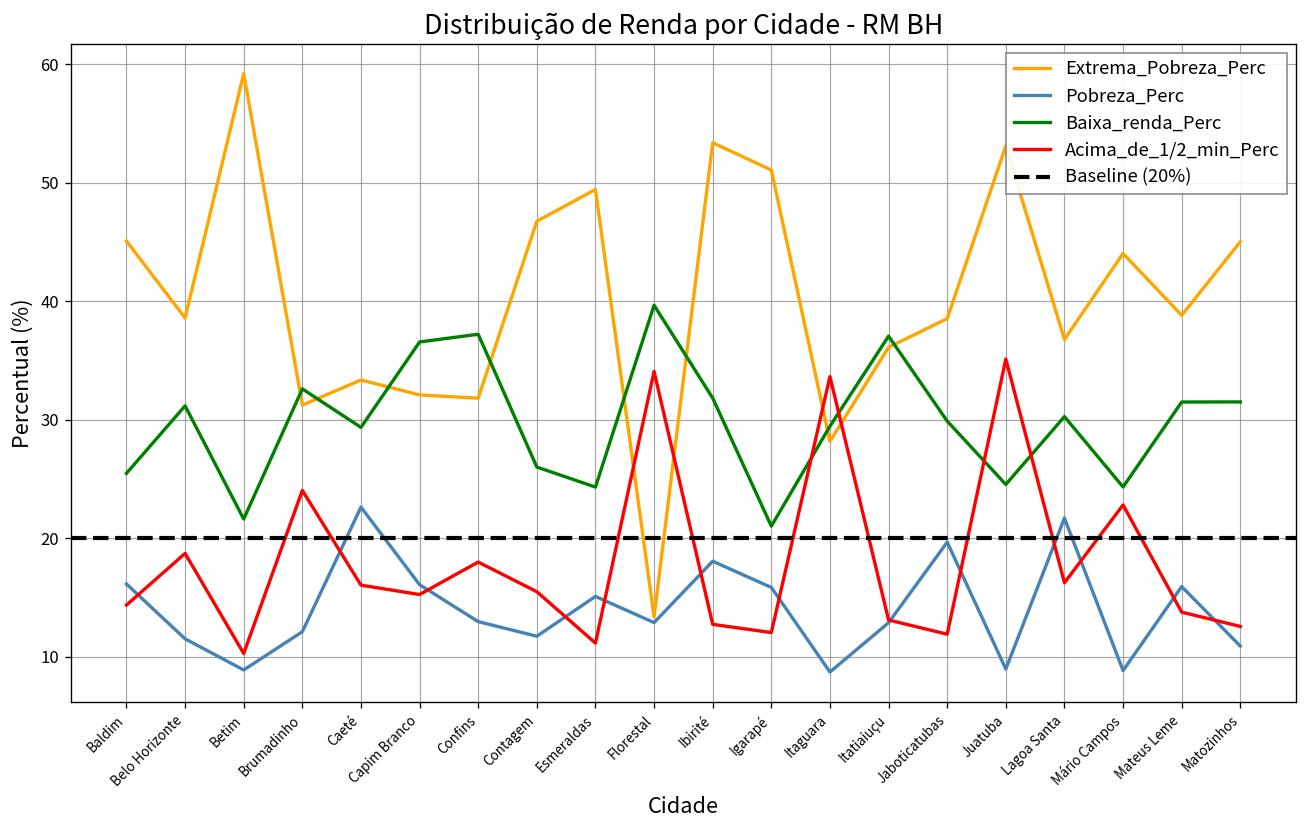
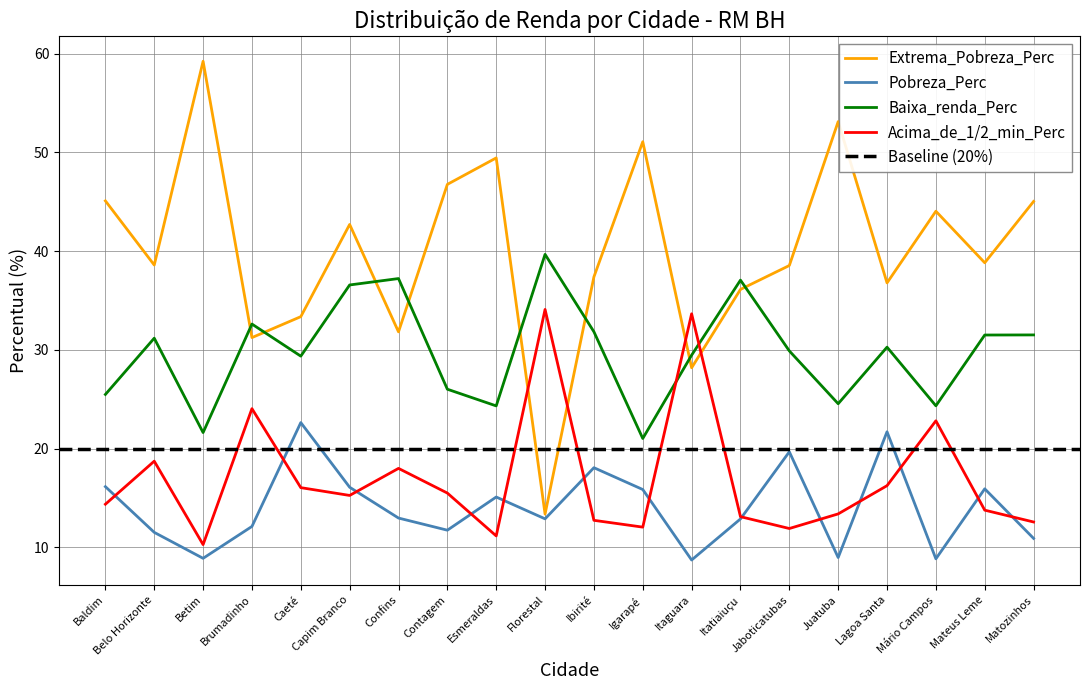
Extrema_Pobreza_Perc, Capim Branco: 32 -> 43
Extrema_Pobreza_Perc, Ibirité: 53 -> 37
Acima_de_1/2_min_Perc, Juatuba: 35 -> 13
